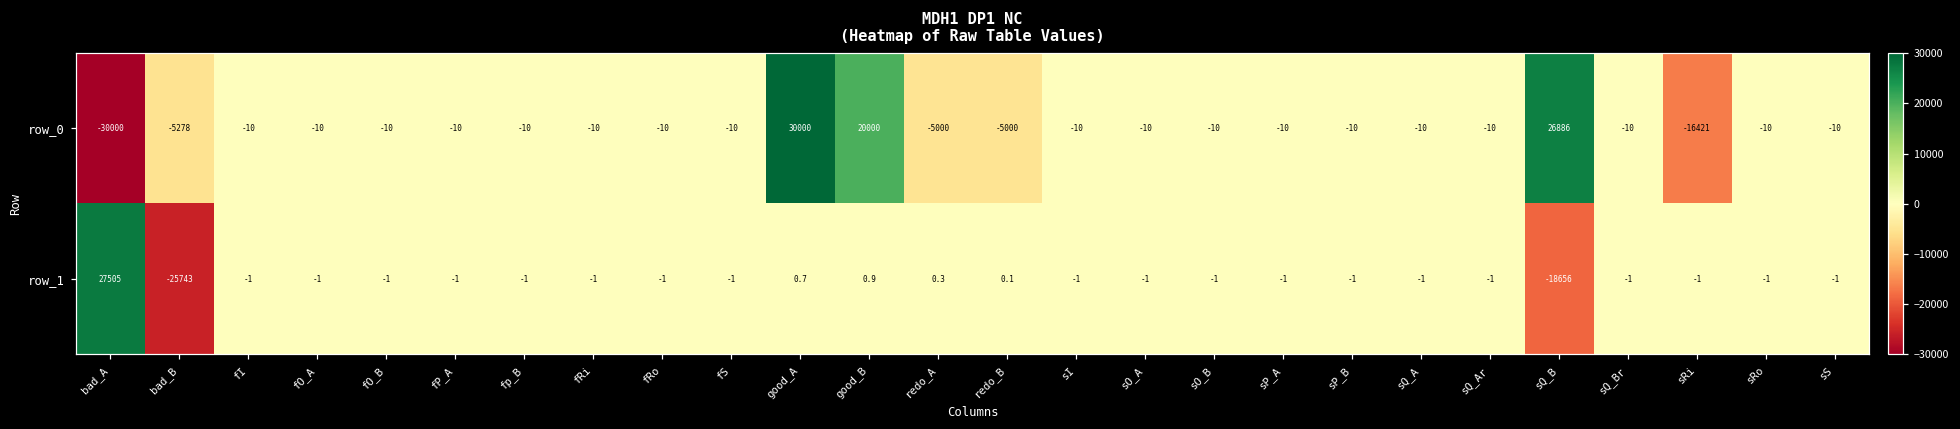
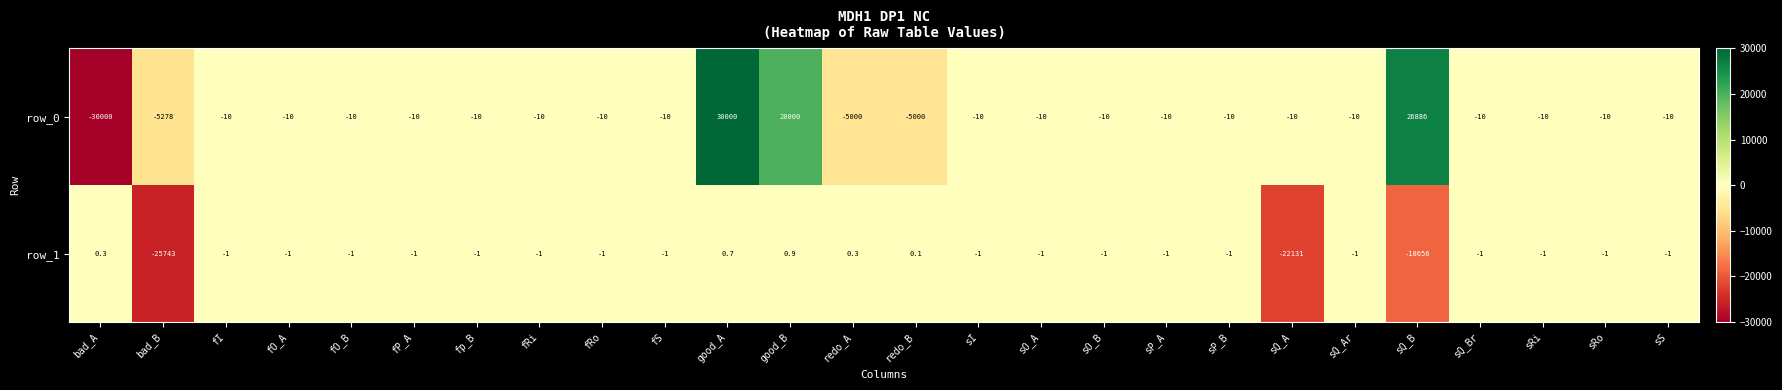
row_0, sRi: -16421 -> -10
row_1, bad_A: 27505 -> 0.3
row_1, sQ_A: -1 -> -22131
